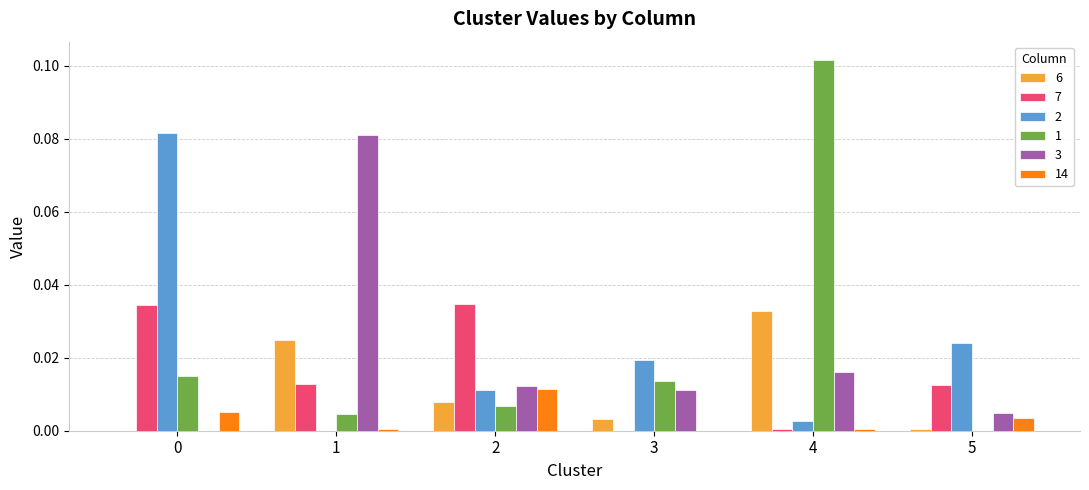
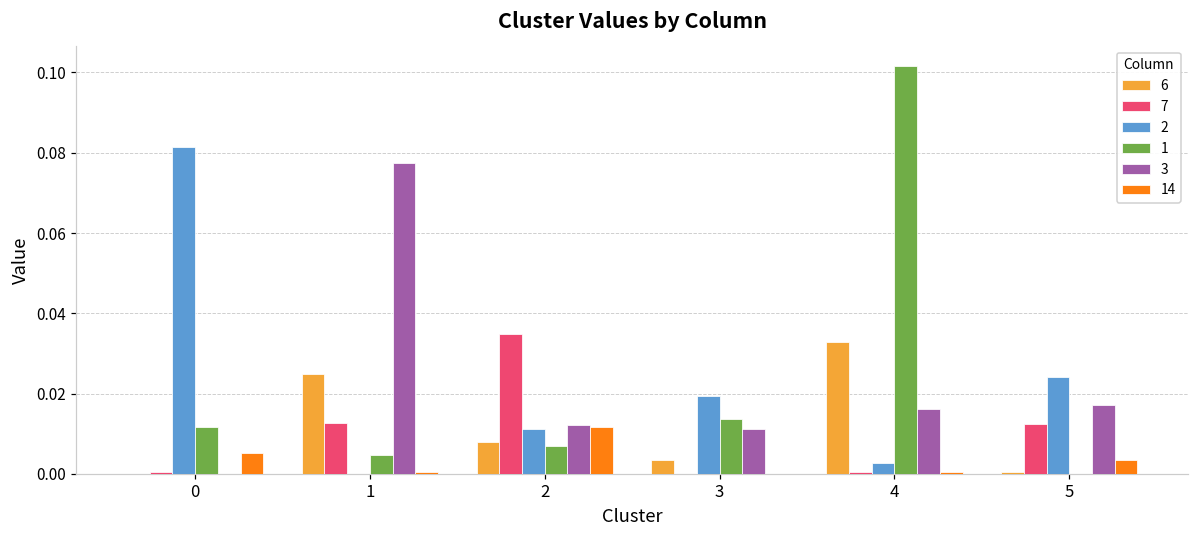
7, 0: 0.034 -> 0.000
1, 0: 0.015 -> 0.012
3, 1: 0.081 -> 0.077
3, 5: 0.005 -> 0.017
